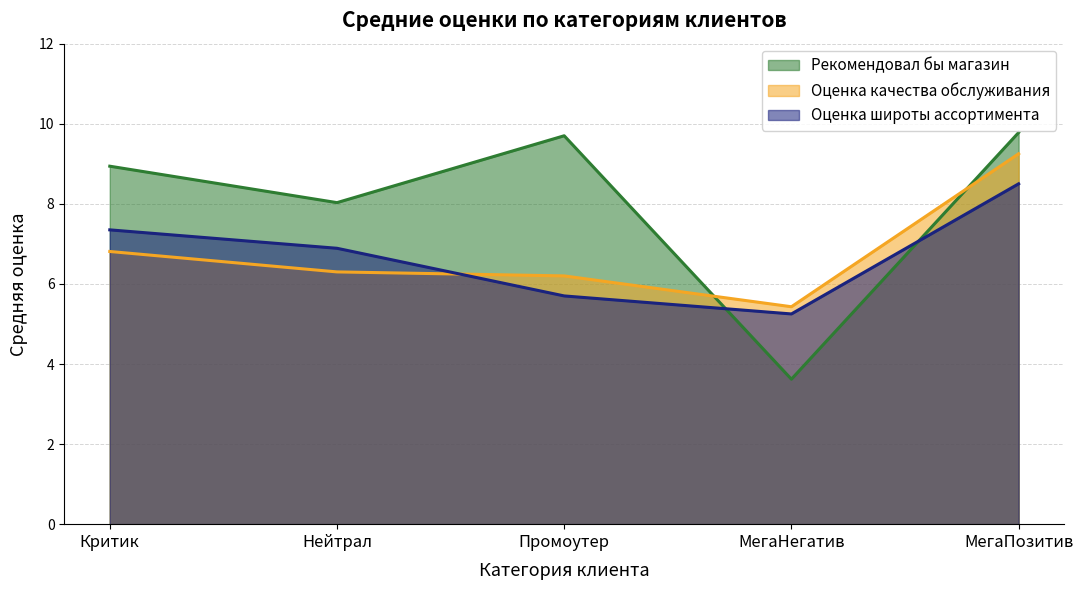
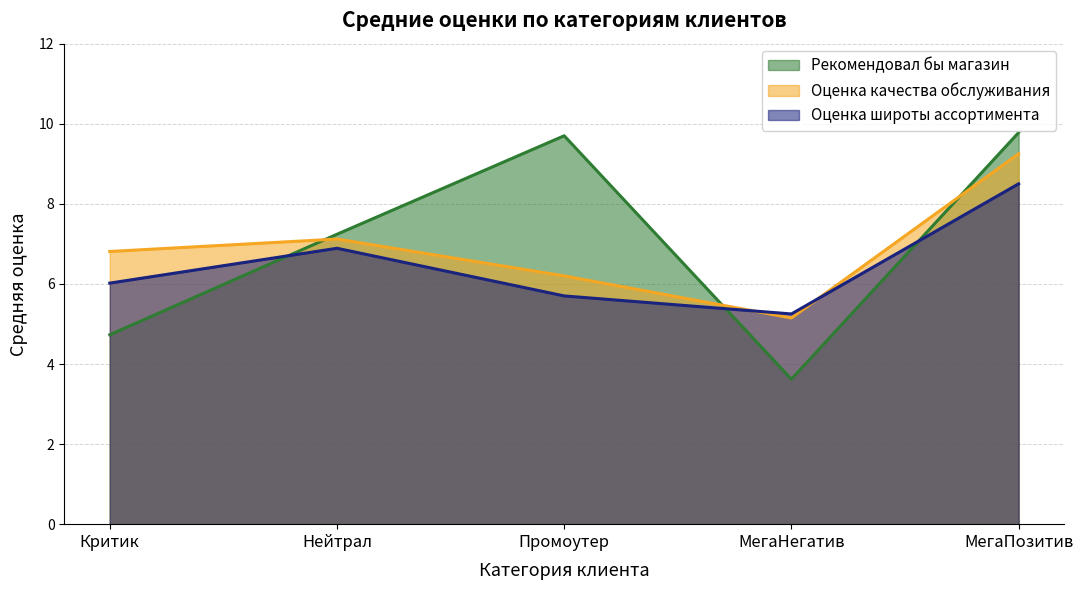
Рекомендовал бы магазин, Критик: 8.9 -> 4.7
Оценка широты ассортимента, Критик: 7.4 -> 6.0
Рекомендовал бы магазин, Нейтрал: 8.0 -> 7.2
Оценка качества обслуживания, Нейтрал: 6.3 -> 7.1
Оценка качества обслуживания, МегаНегатив: 5.4 -> 5.2
